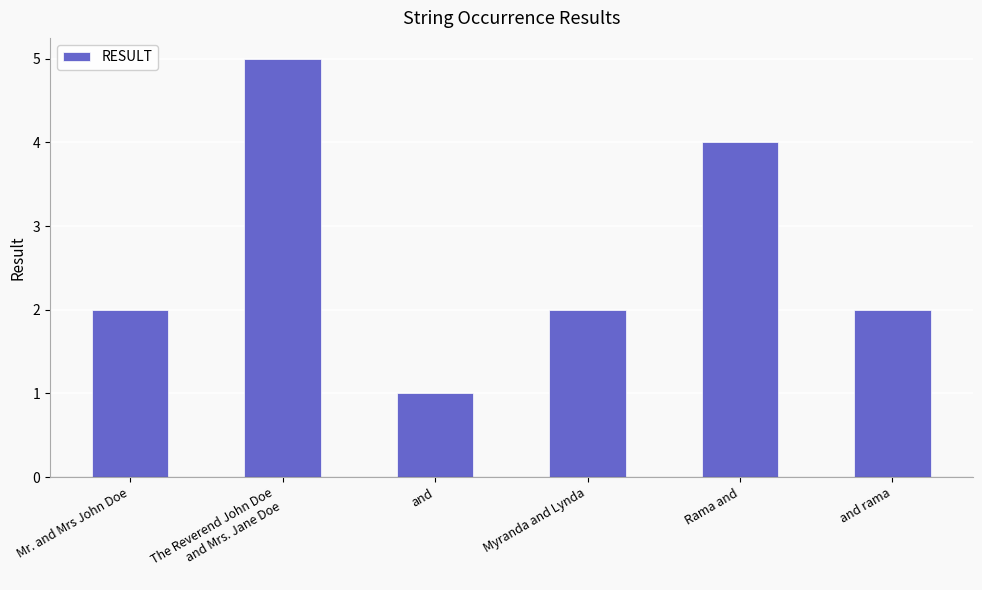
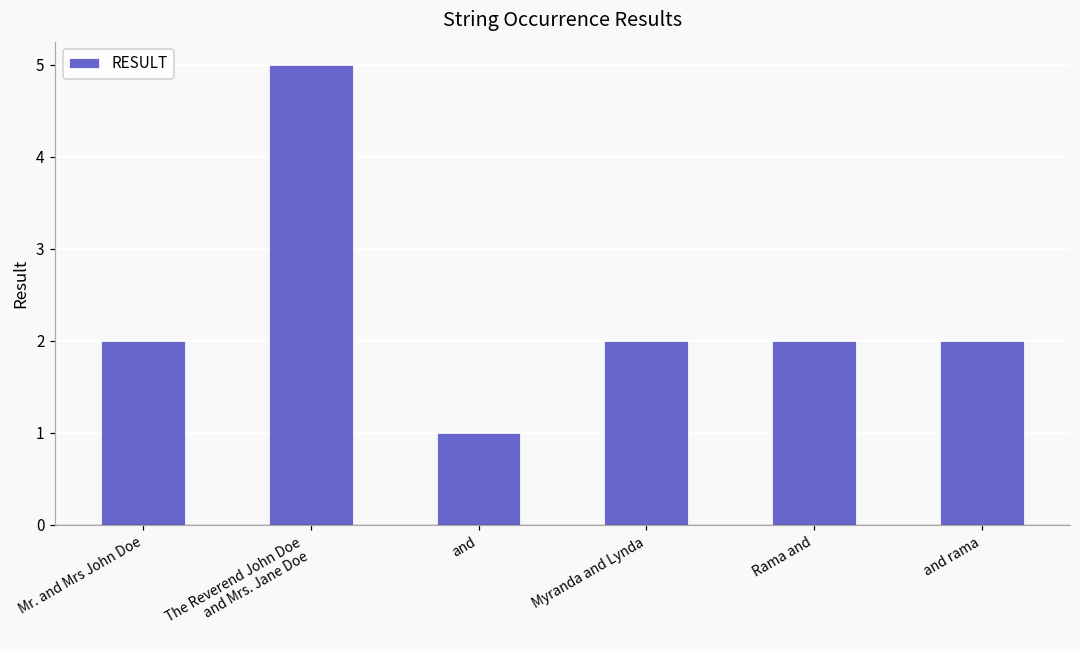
Rama and: 4 -> 2
